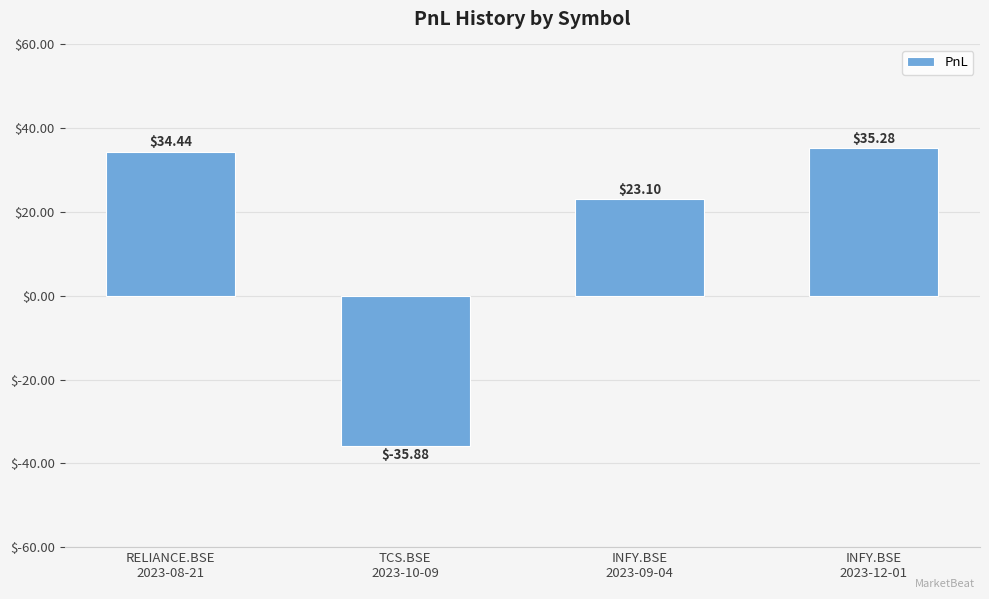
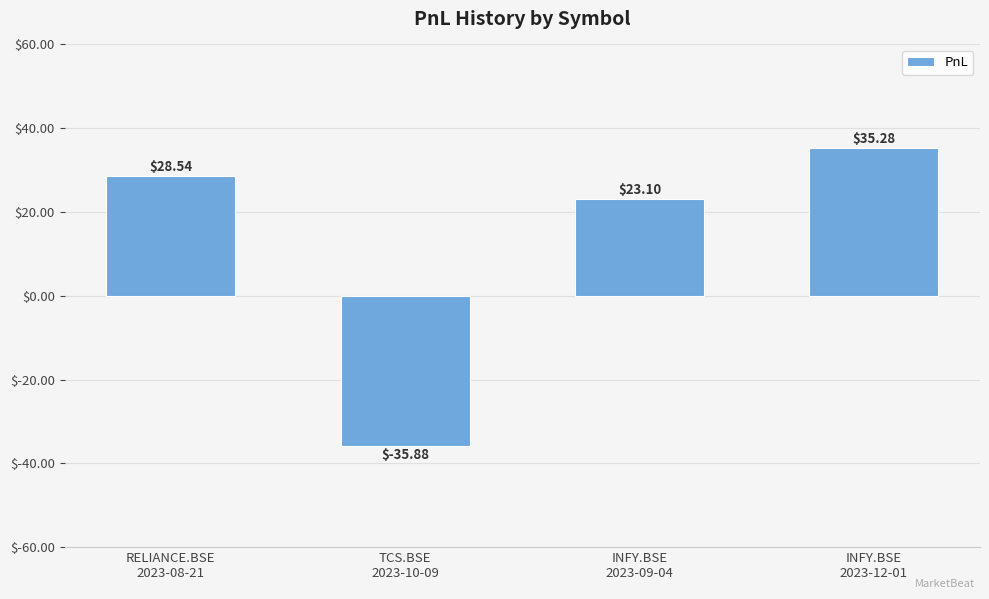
RELIANCE.BSE 2023-08-21: $34.44 -> $28.54
